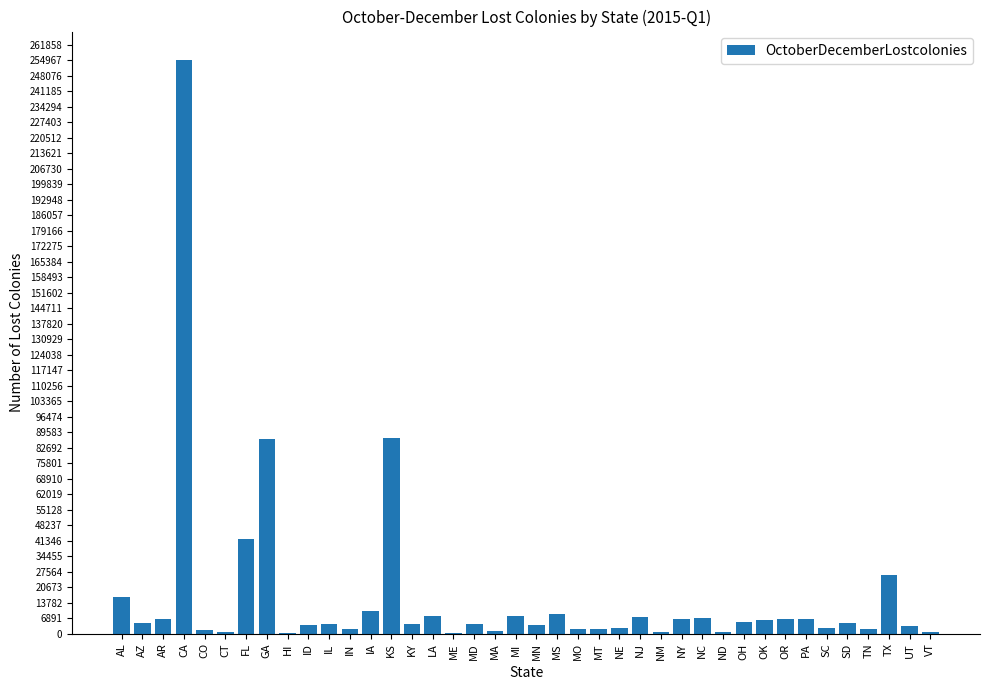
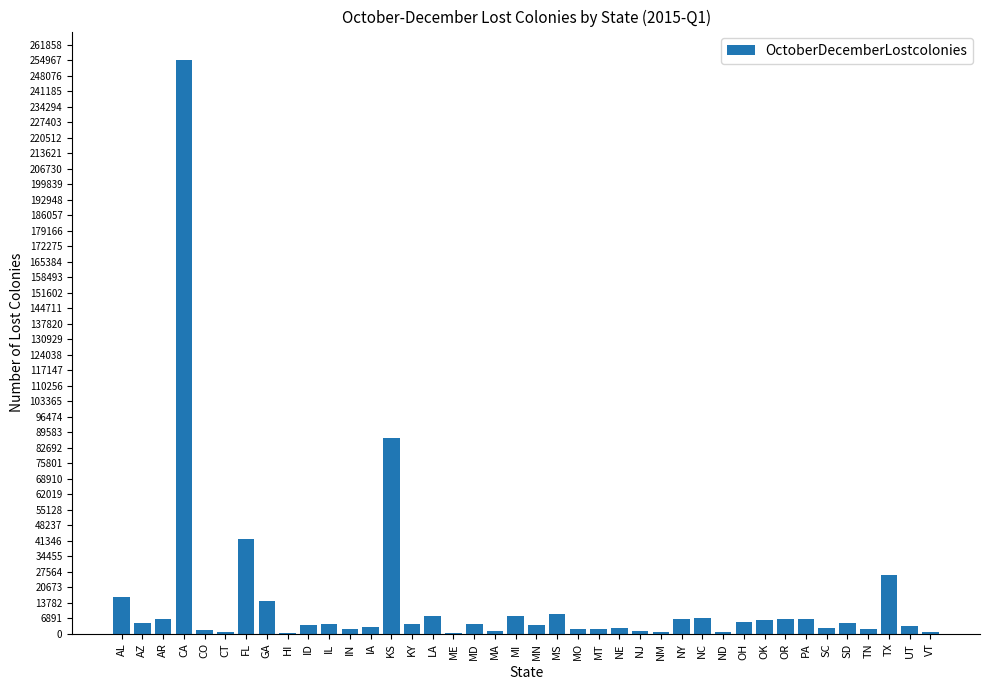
GA: 87000 -> 15000
IA: 10000 -> 3000
NJ: 7000 -> 1000
